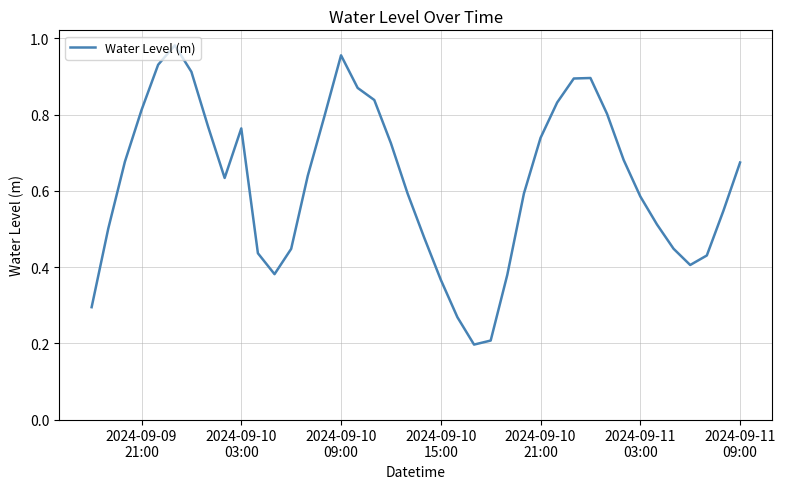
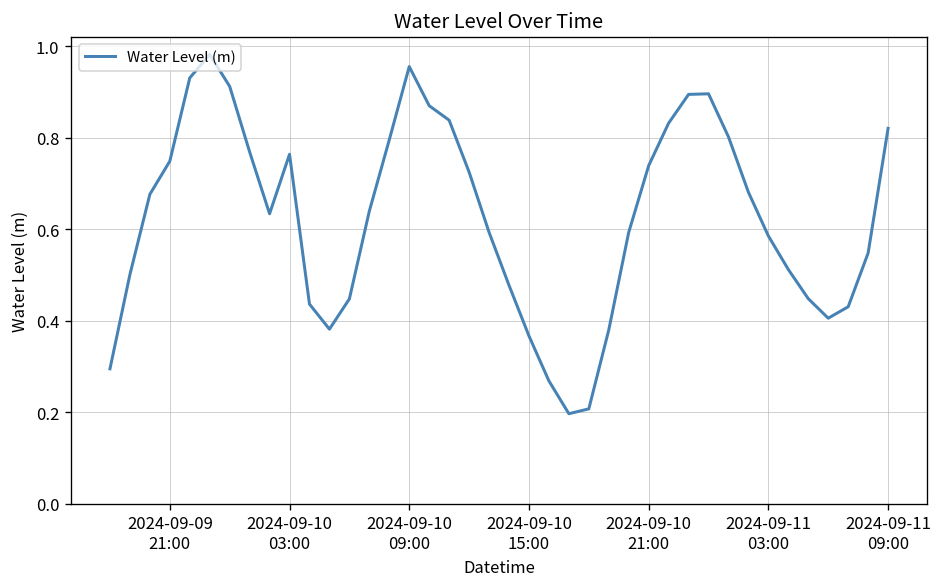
2024-09-09 21:00: 0.81 -> 0.75
2024-09-11 09:00: 0.67 -> 0.82
